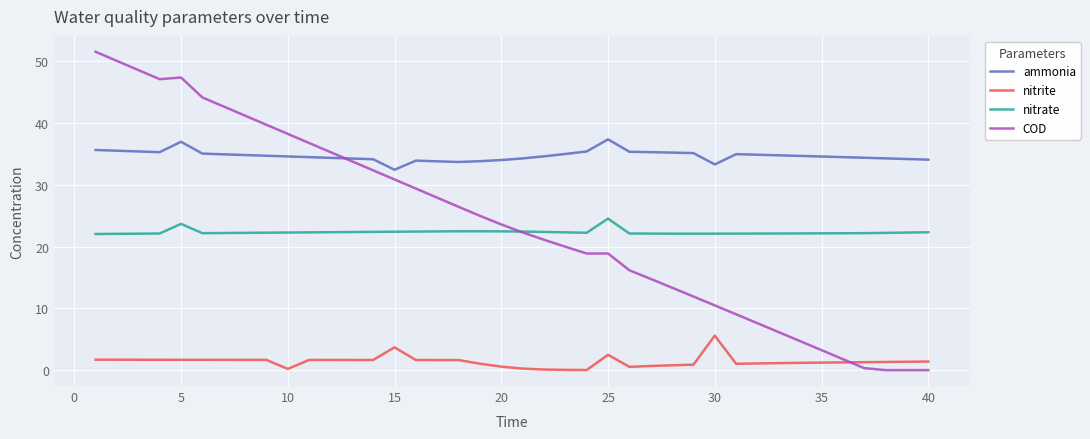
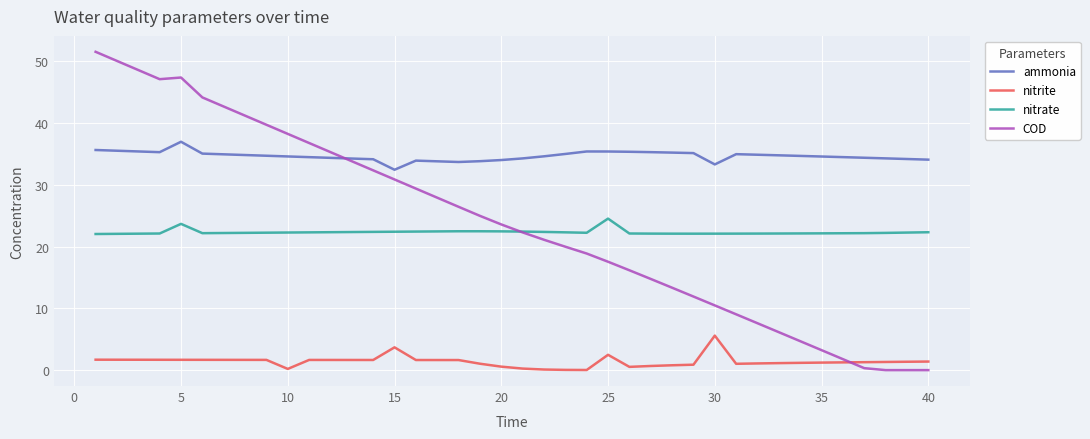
ammonia, 25: 37 -> 35
COD, 25: 19 -> 18
